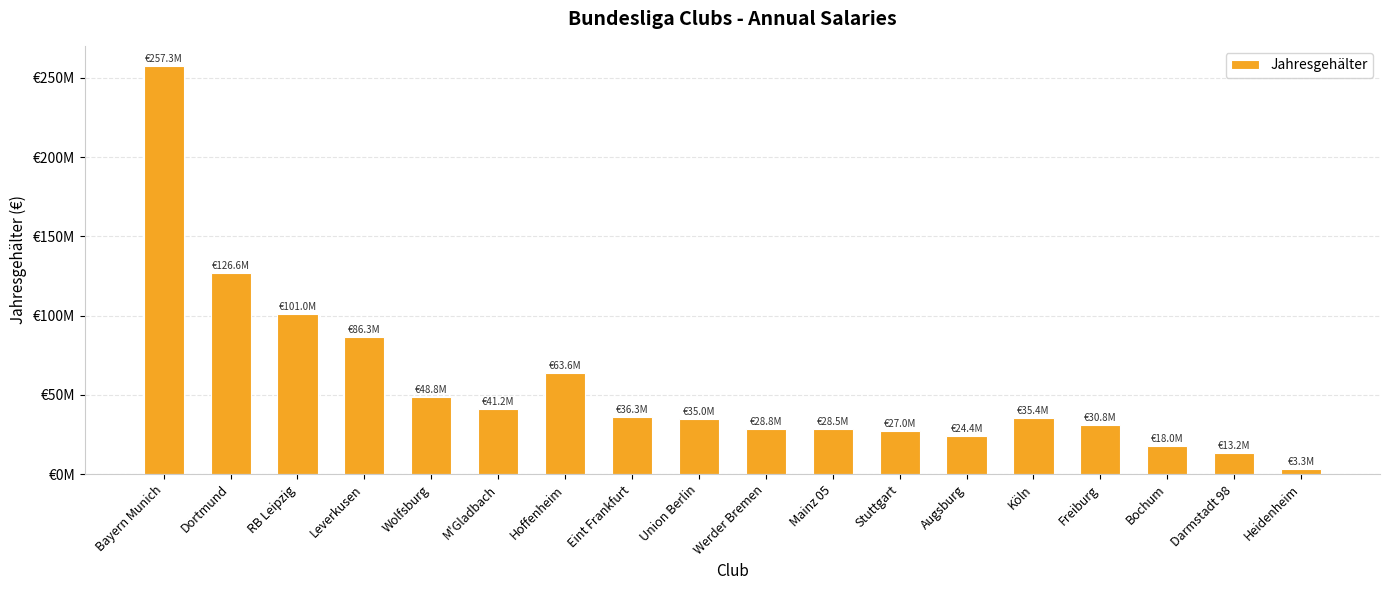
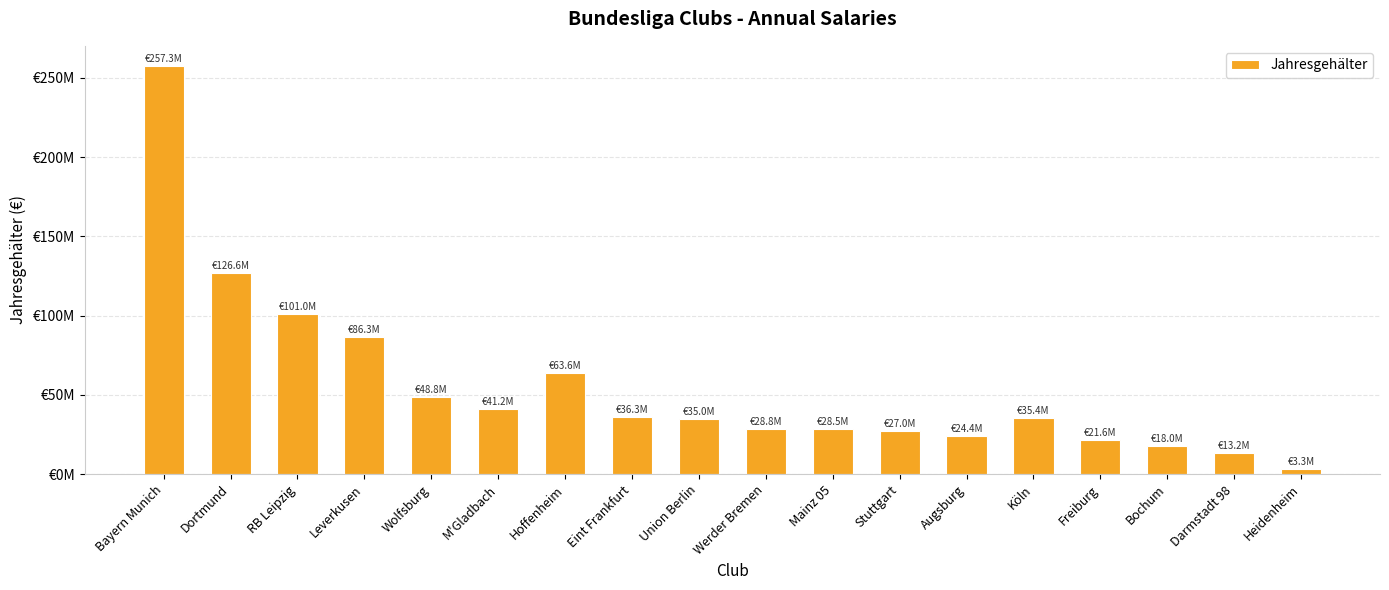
Freiburg: €30.8M -> €21.6M
